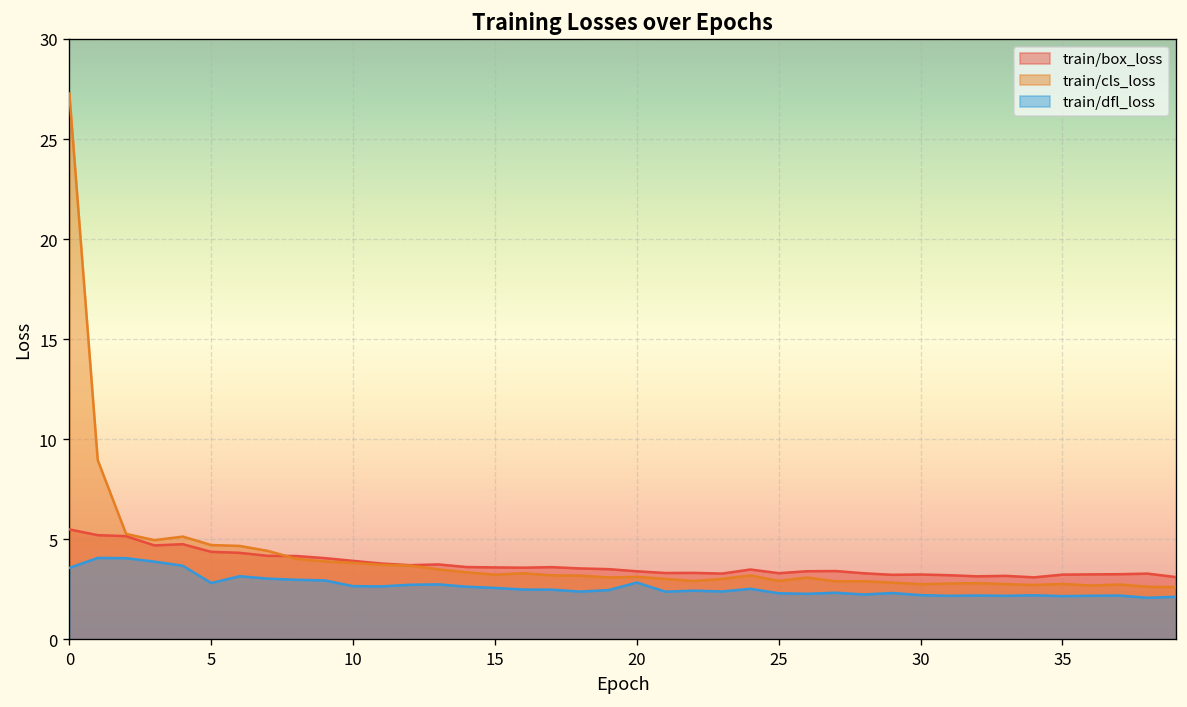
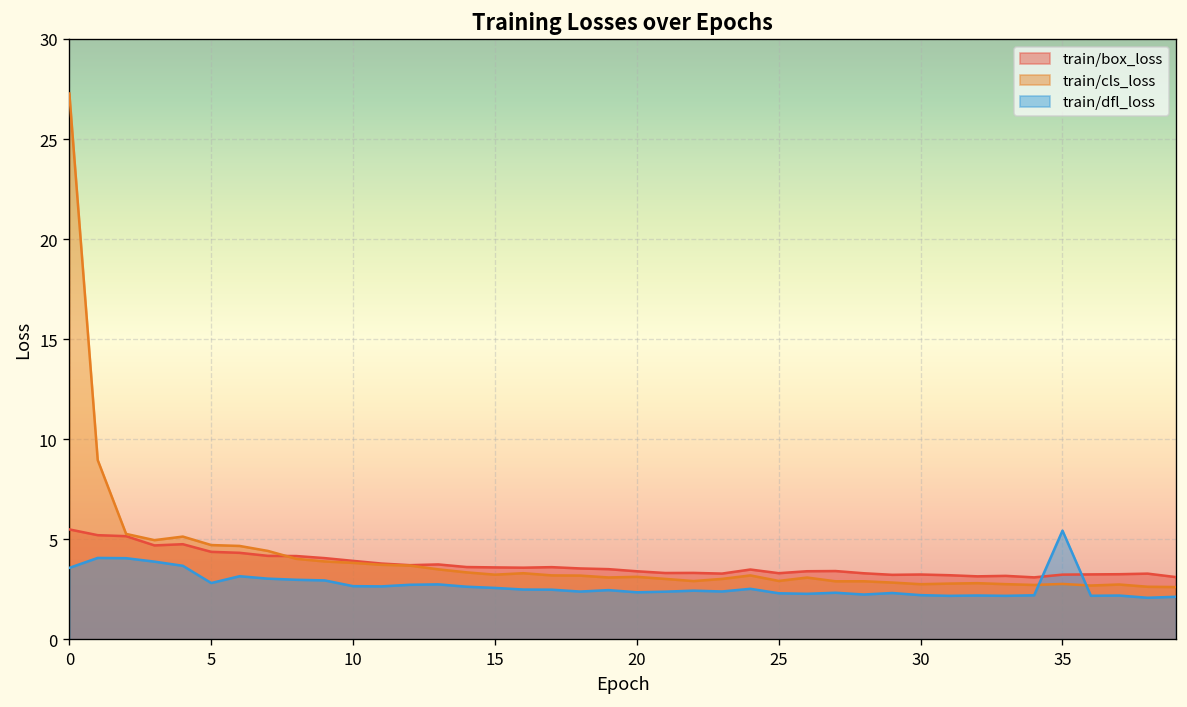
train/dfl_loss, 20: 2.8 -> 2.4
train/dfl_loss, 35: 2.2 -> 5.4
